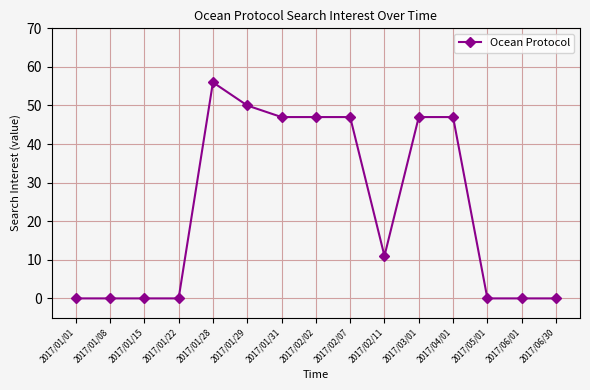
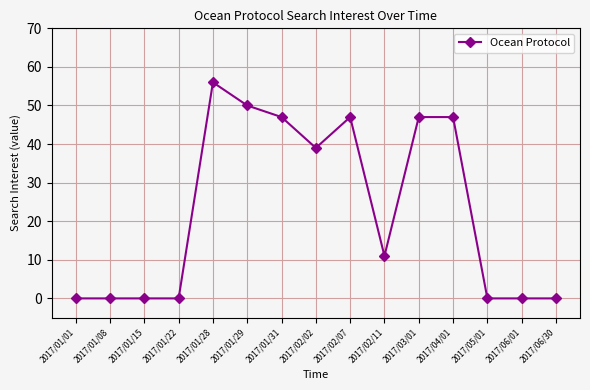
2017/02/02: 47 -> 39
